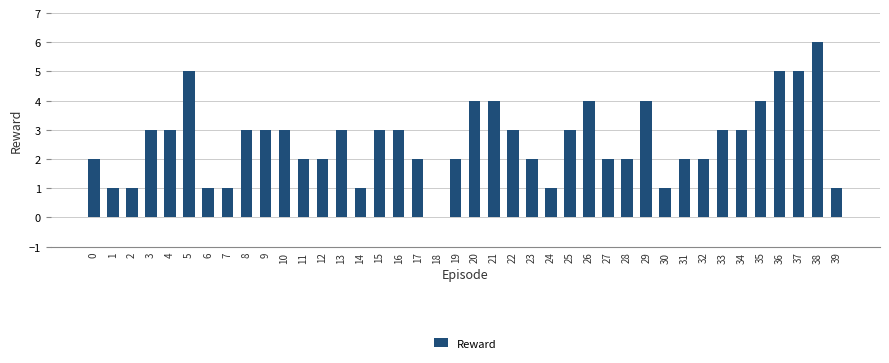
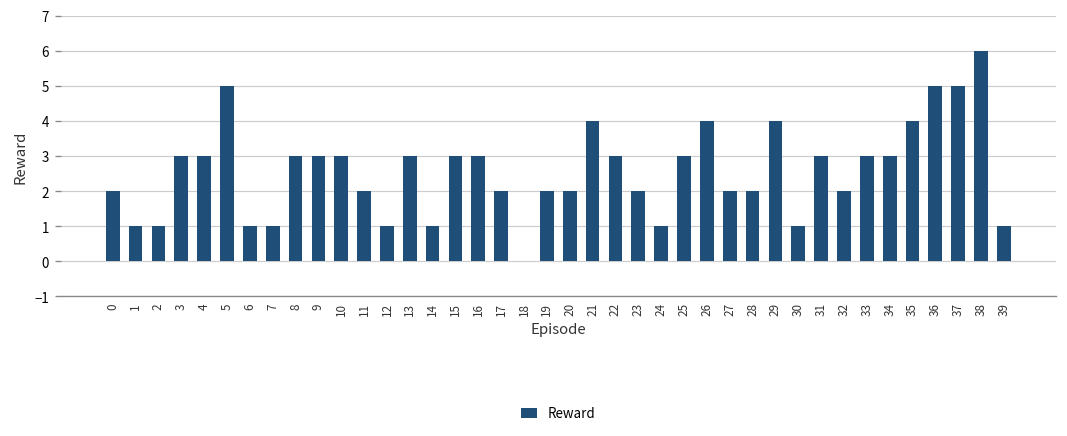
12: 2 -> 1
20: 4 -> 2
31: 2 -> 3
